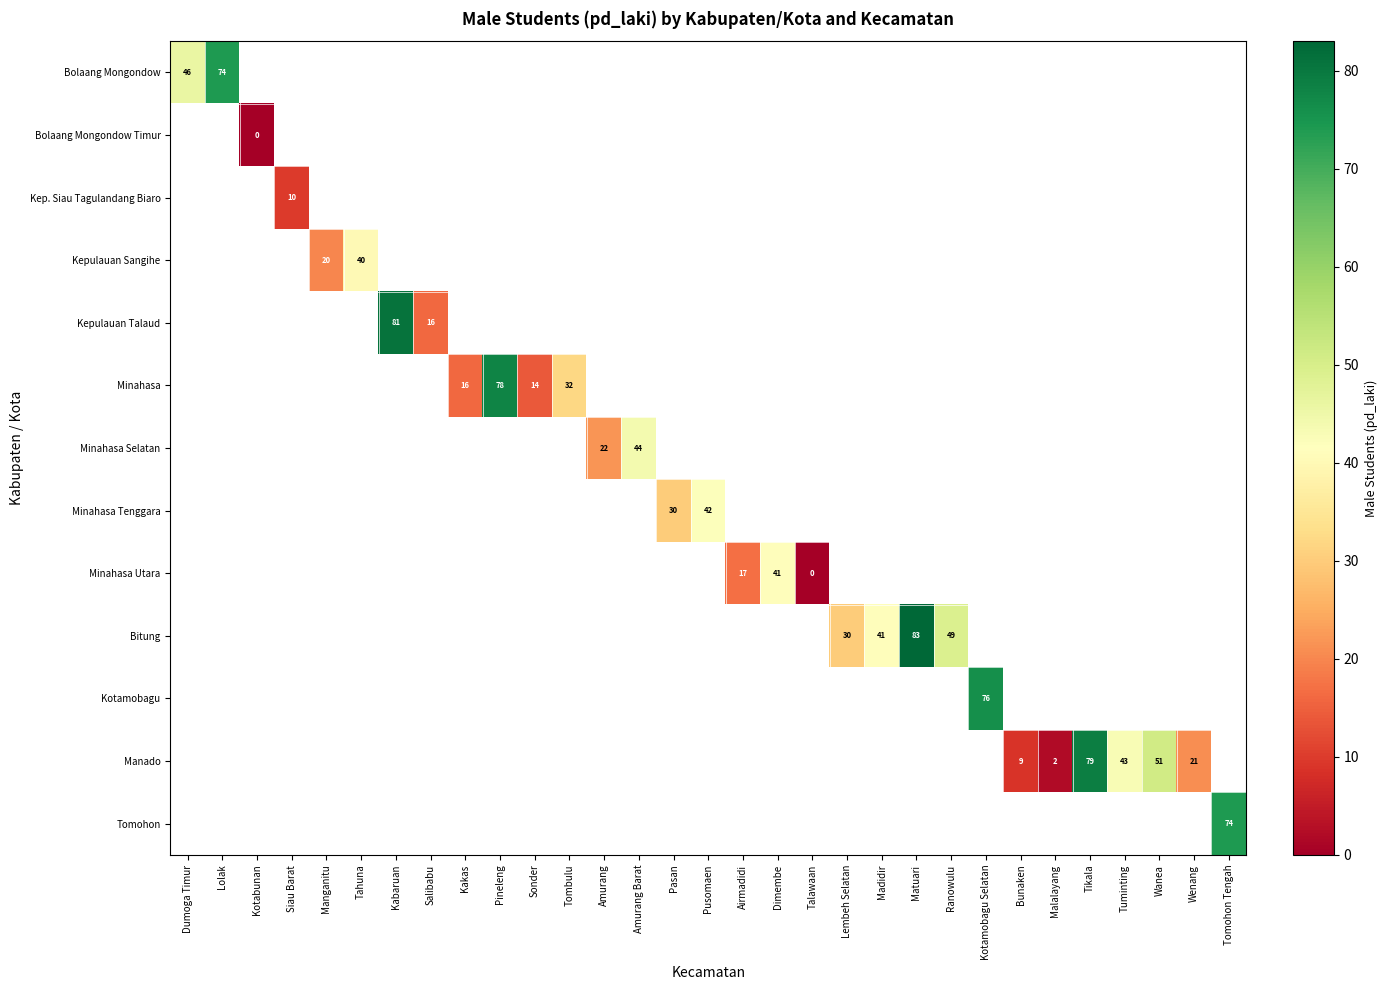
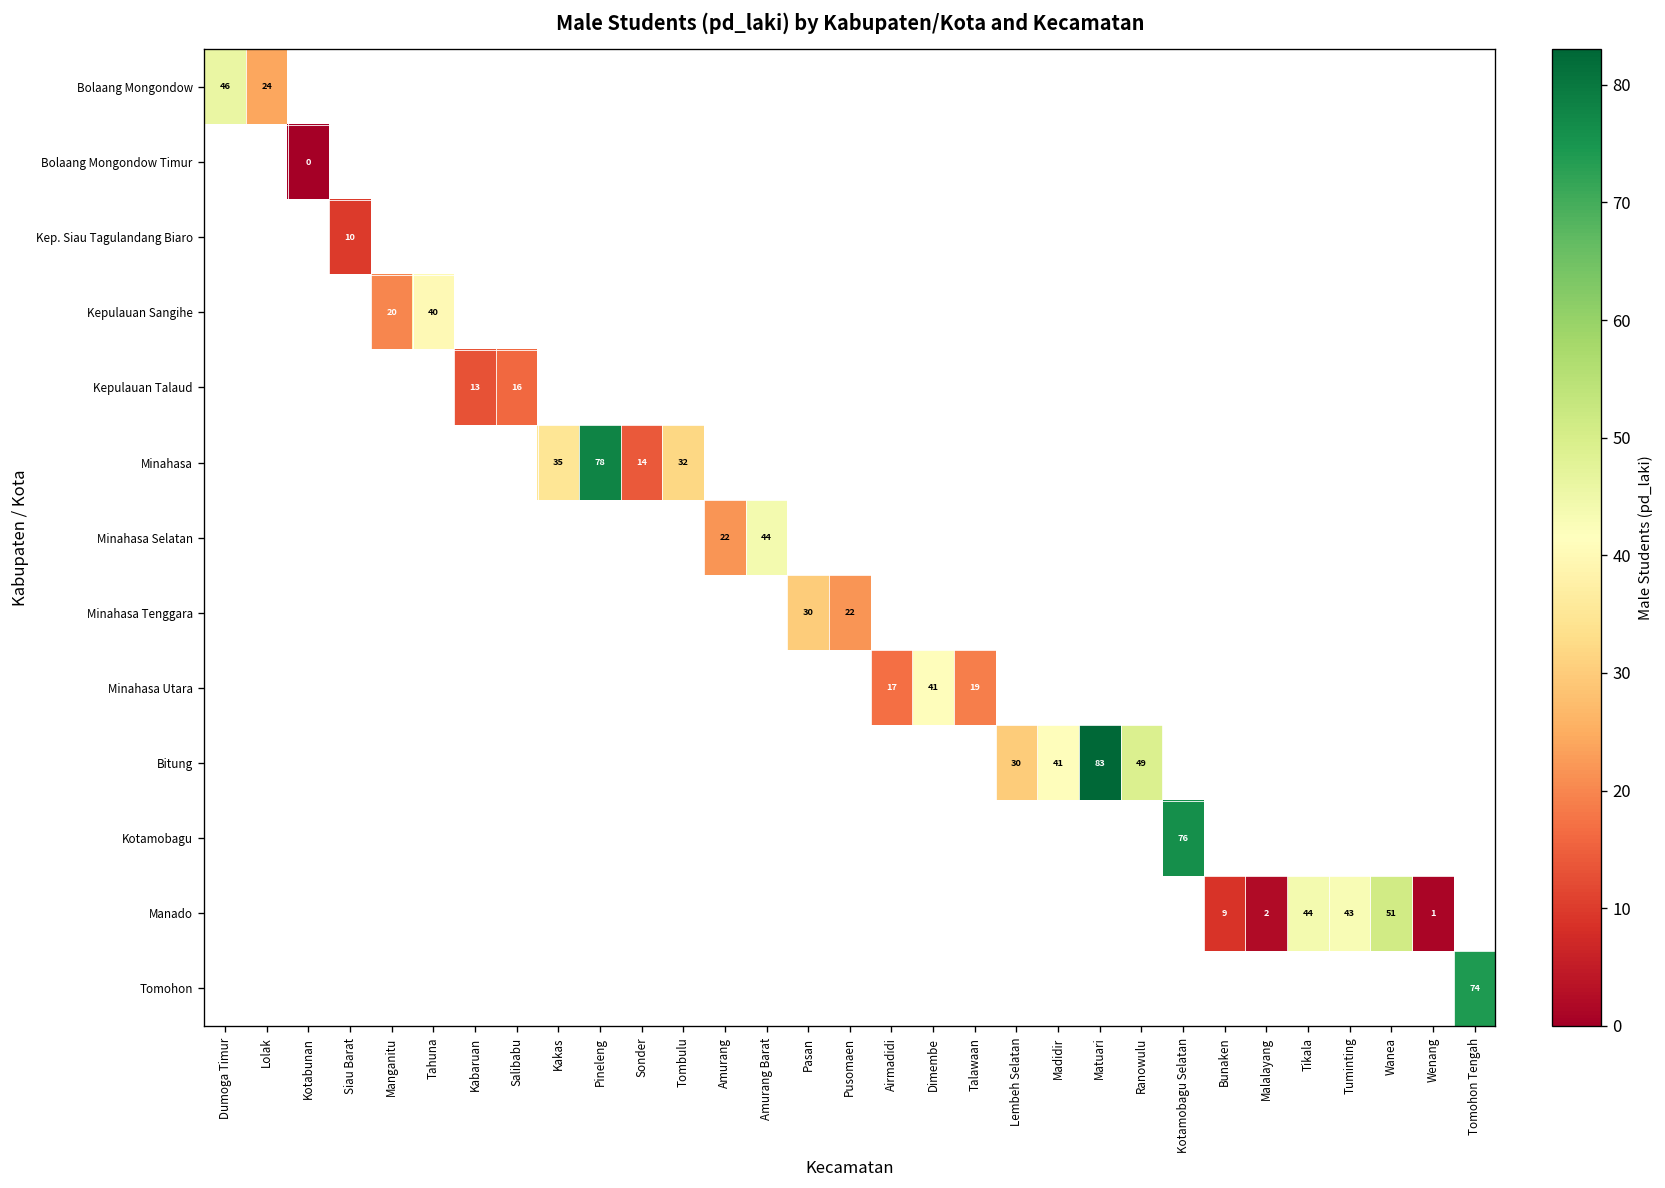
Bolaang Mongondow, Lolak: 74 -> 24
Kepulauan Talaud, Kabaruan: 81 -> 13
Minahasa, Kakas: 16 -> 35
Minahasa Tenggara, Pusomaen: 42 -> 22
Minahasa Utara, Talawaan: 0 -> 19
Manado, Tikala: 79 -> 44
Manado, Wenang: 21 -> 1
